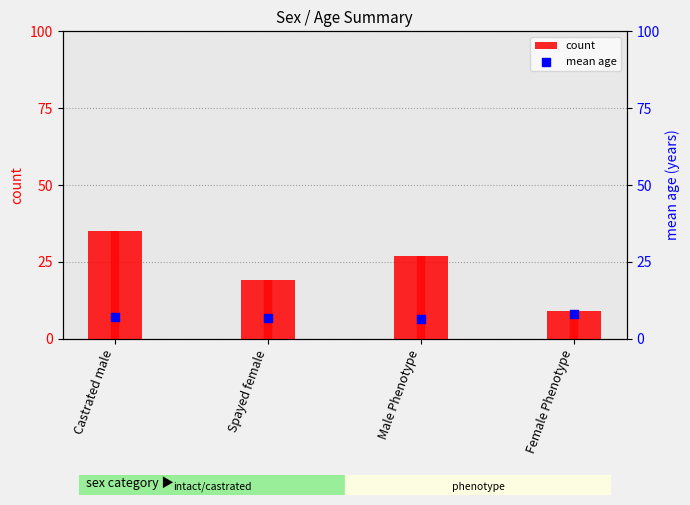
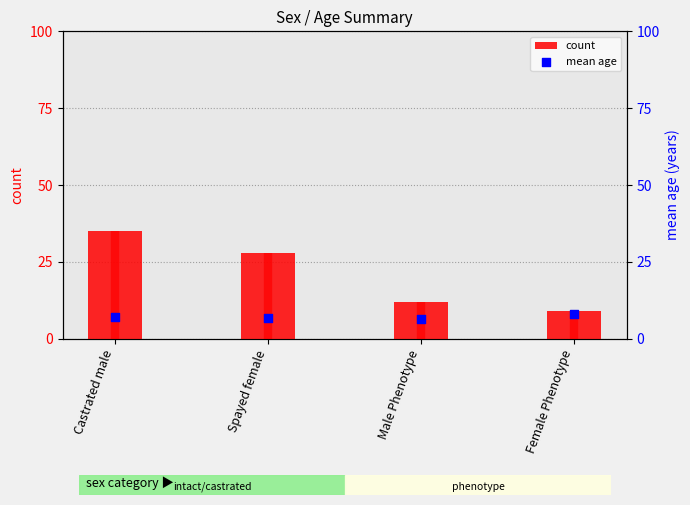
count, Spayed female: 19 -> 28
count, Male Phenotype: 27 -> 12
